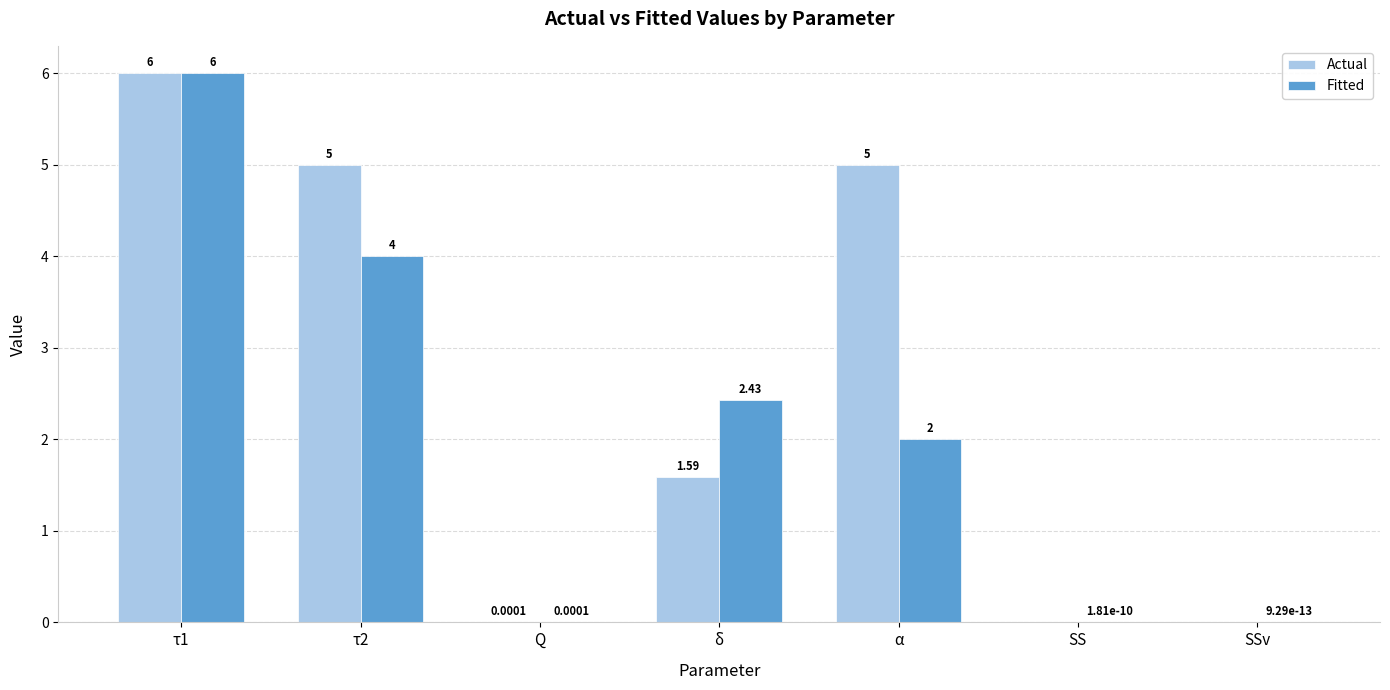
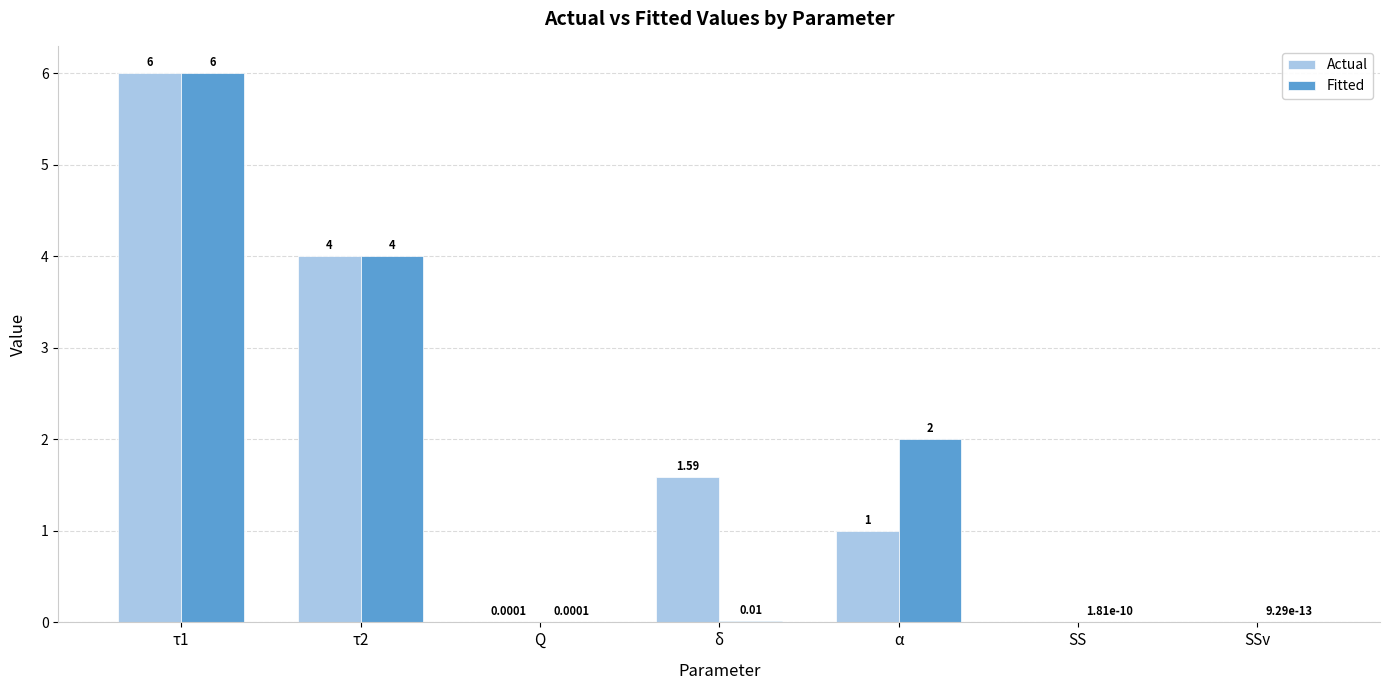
Actual, τ2: 5 -> 4
Fitted, δ: 2.43 -> 0.01
Actual, α: 5 -> 1
